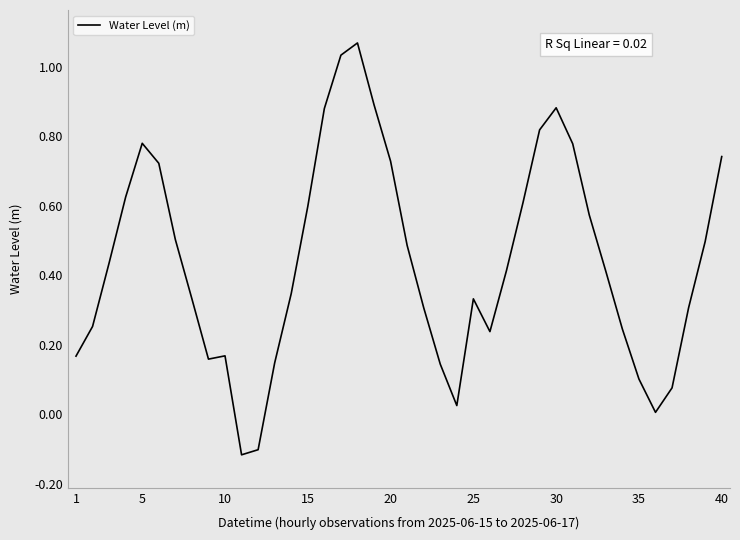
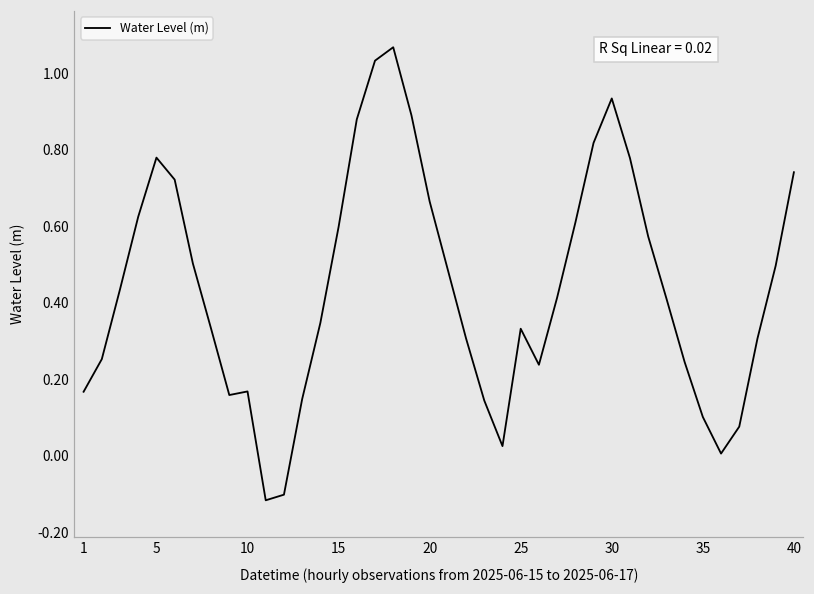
20: 0.73 -> 0.66
30: 0.88 -> 0.93
